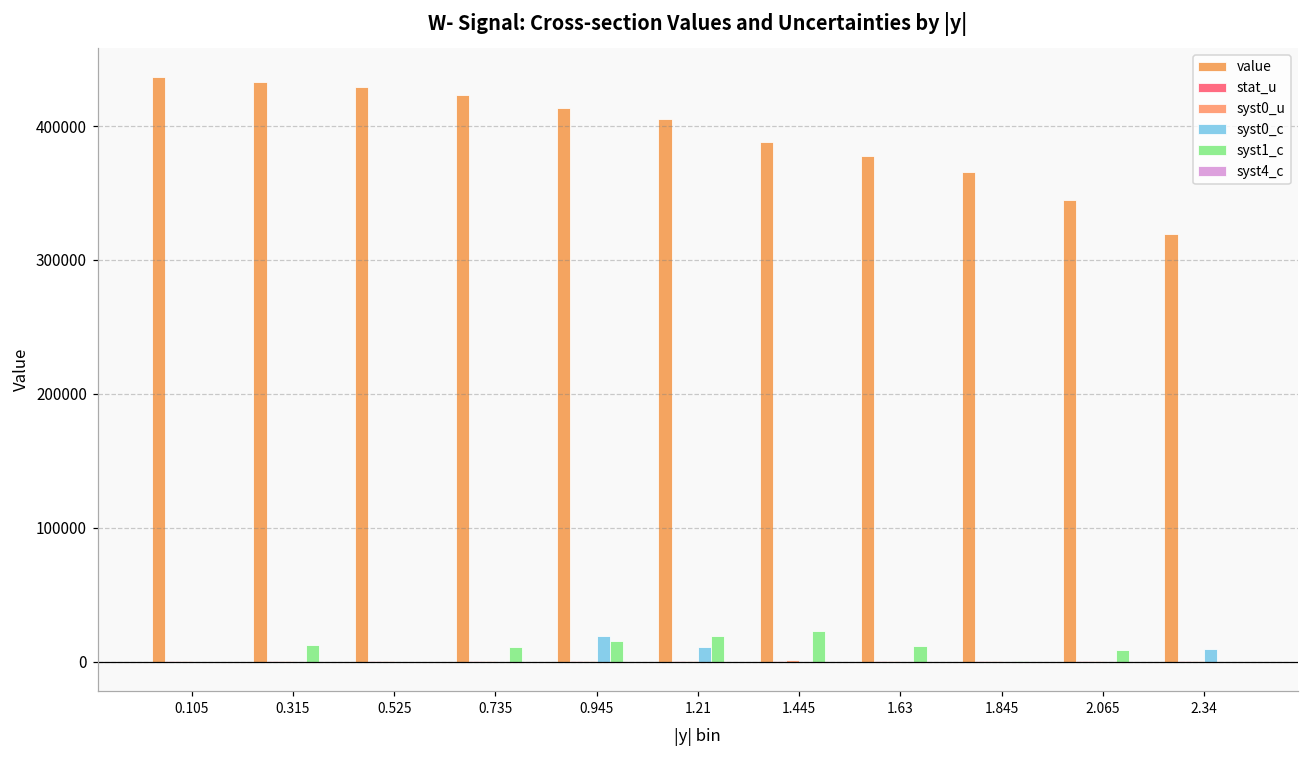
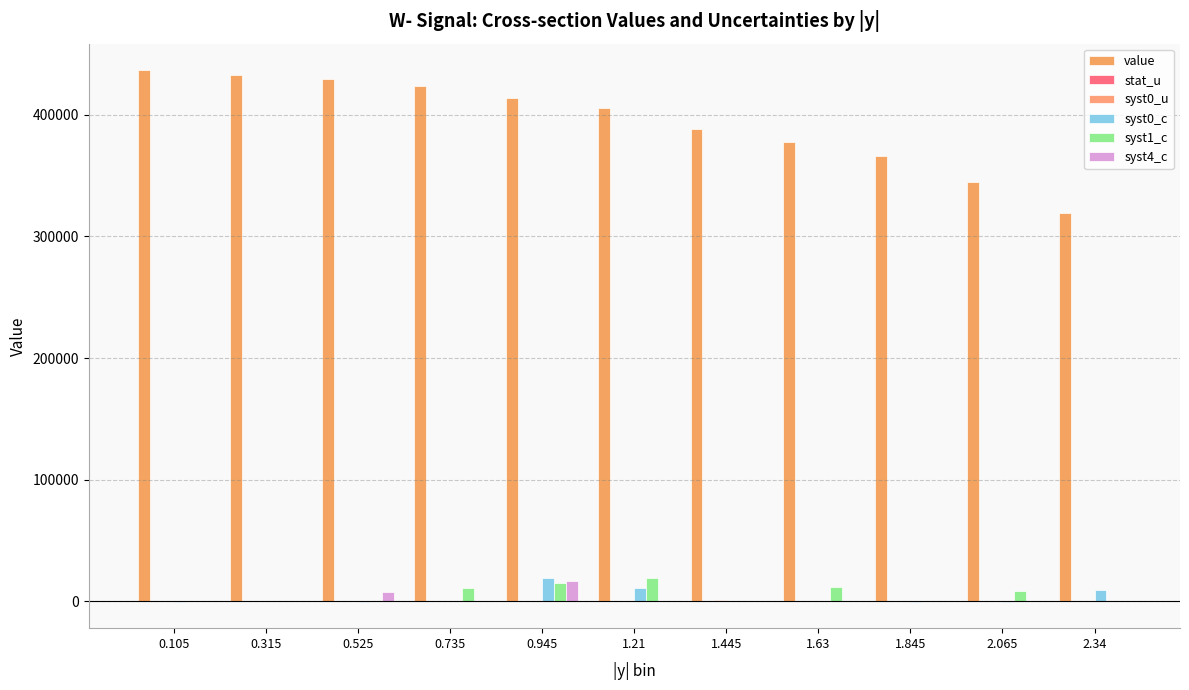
syst1_c, 0.315: 13000 -> 0
syst4_c, 0.525: 0 -> 8000
syst4_c, 0.945: 0 -> 17000
syst1_c, 1.445: 23000 -> 0
